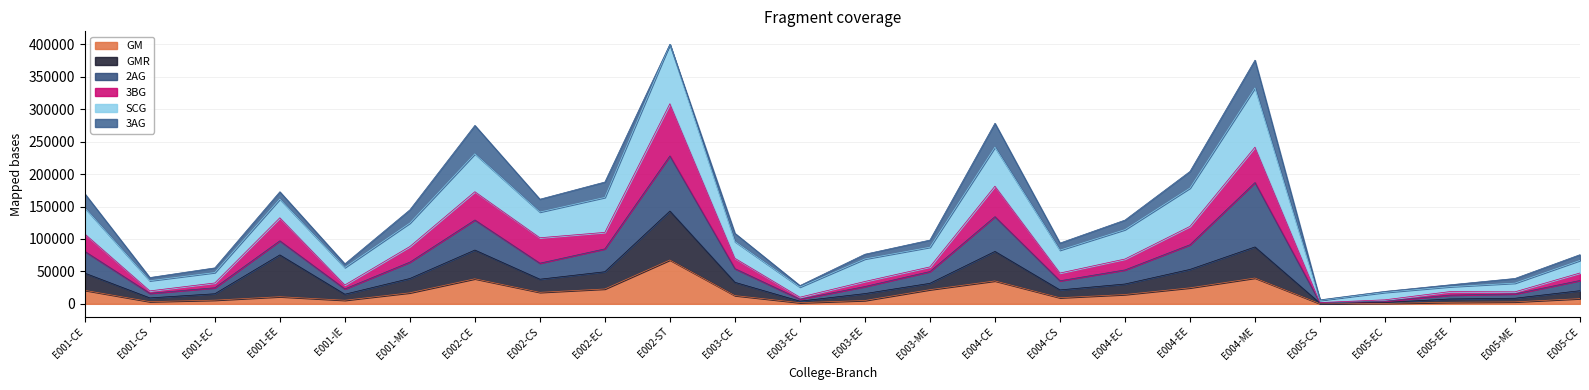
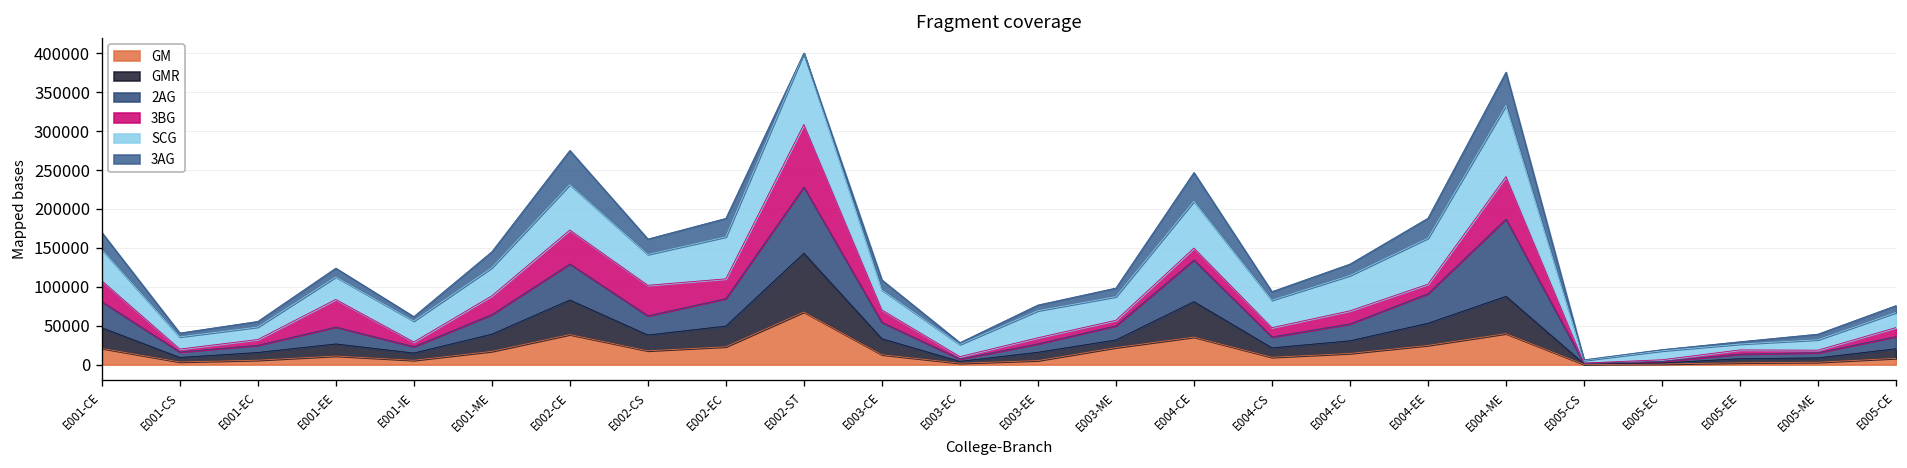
GMR, E001-EE: 60000 -> 20000
3BG, E004-CE: 50000 -> 20000
3BG, E004-EE: 30000 -> 10000
